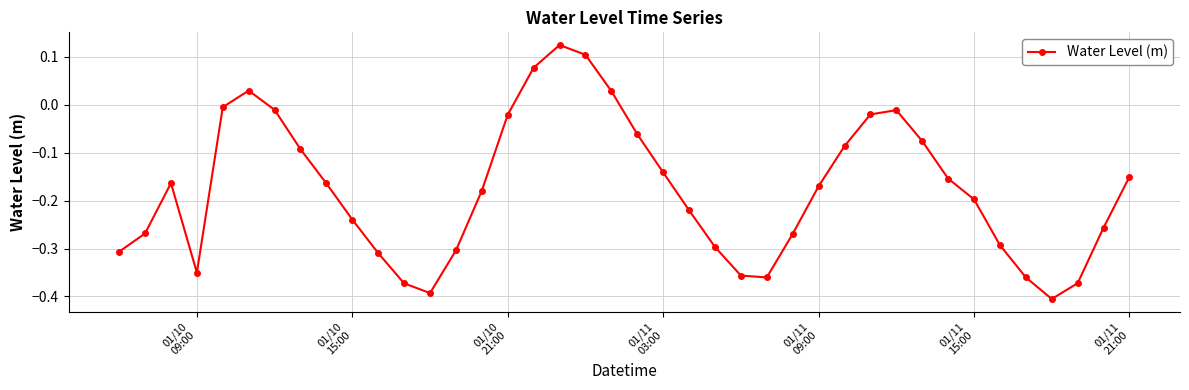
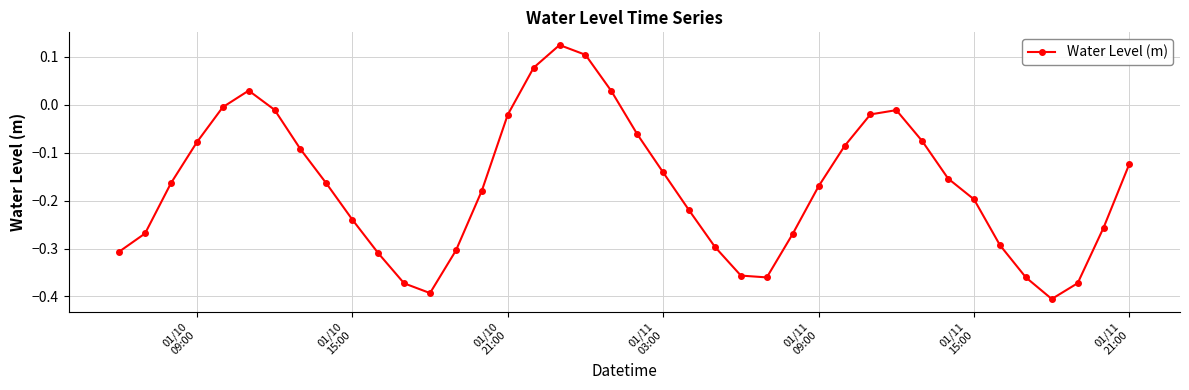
01/10 09:00: -0.35 -> -0.08
01/11 21:00: -0.15 -> -0.12
